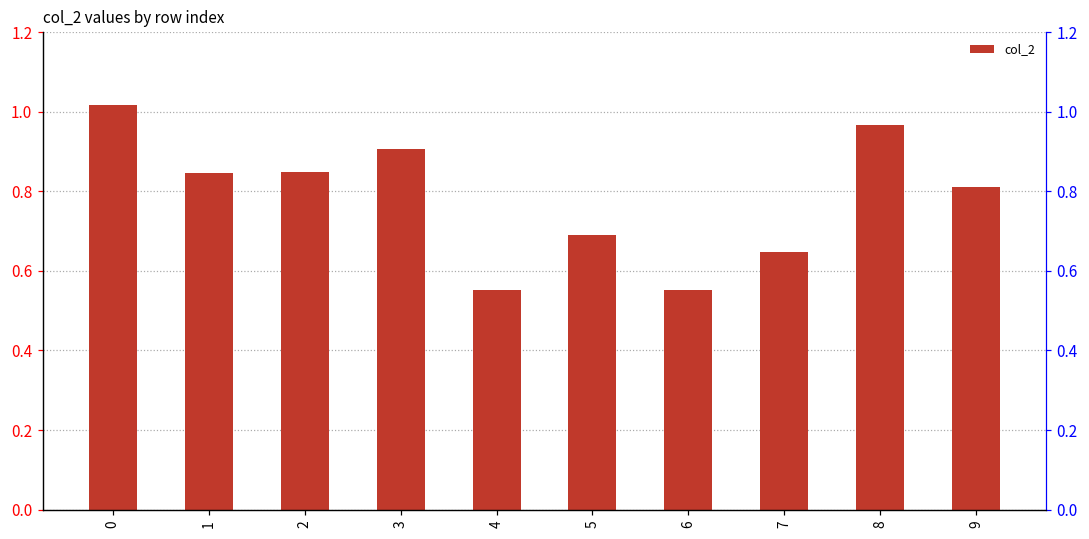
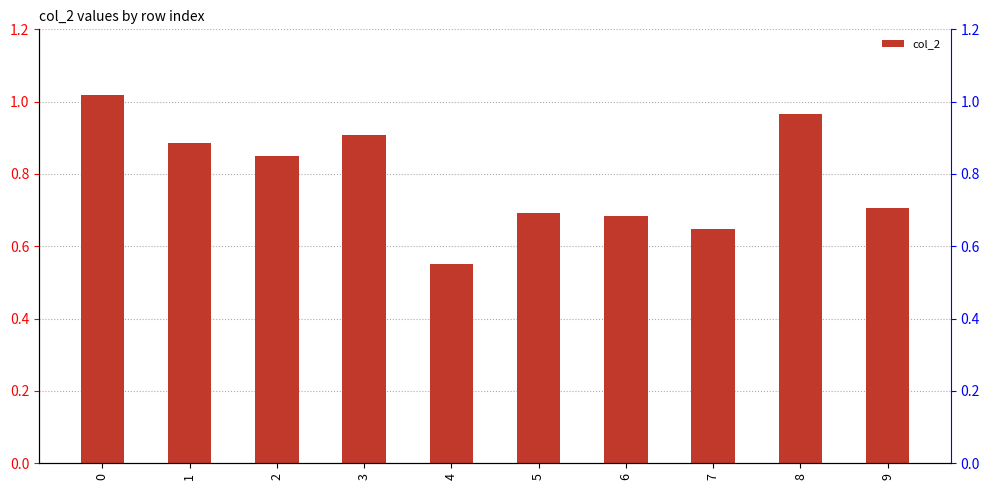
1: 0.85 -> 0.89
6: 0.55 -> 0.68
9: 0.81 -> 0.71
